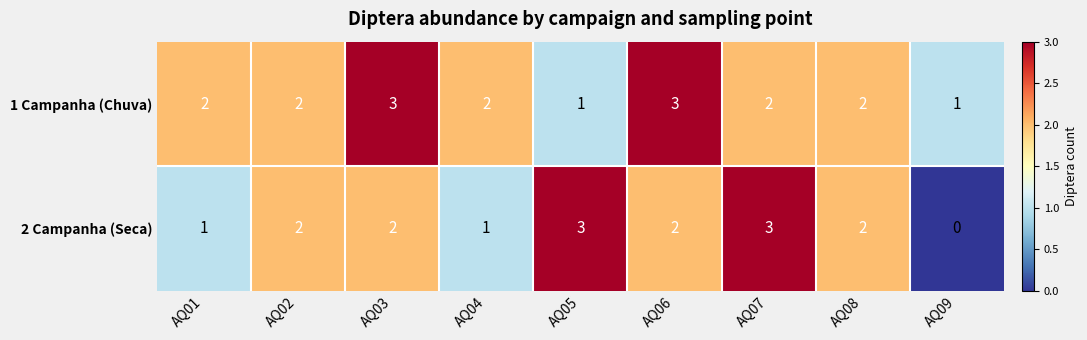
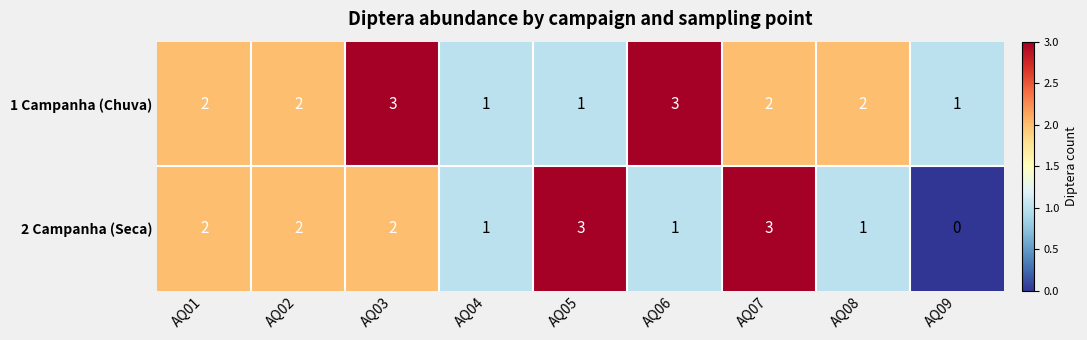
1 Campanha (Chuva), AQ04: 2 -> 1
2 Campanha (Seca), AQ01: 1 -> 2
2 Campanha (Seca), AQ06: 2 -> 1
2 Campanha (Seca), AQ08: 2 -> 1
